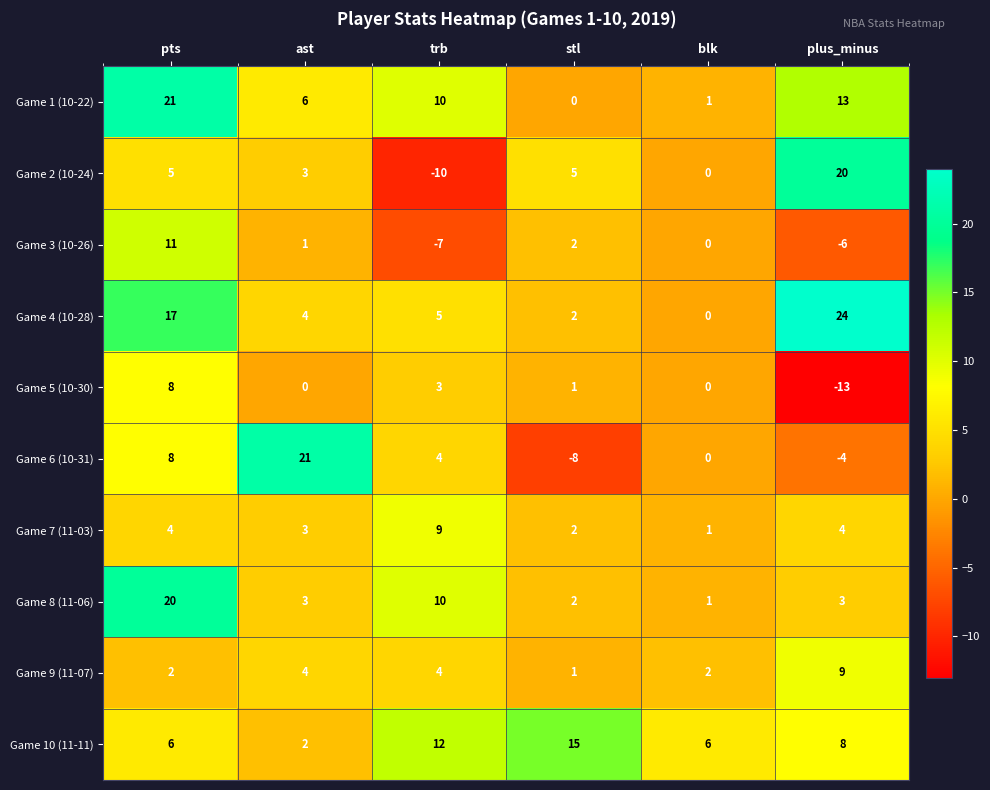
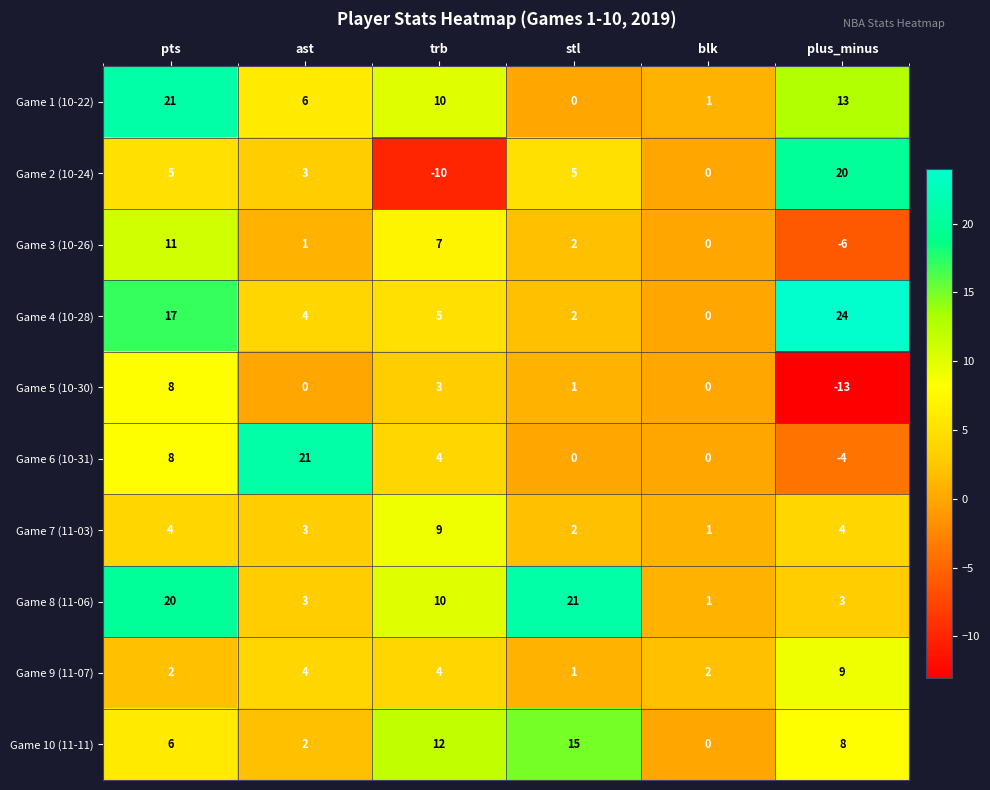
Game 3 (10-26), trb: -7 -> 7
Game 6 (10-31), stl: -8 -> 0
Game 8 (11-06), stl: 2 -> 21
Game 10 (11-11), blk: 6 -> 0
